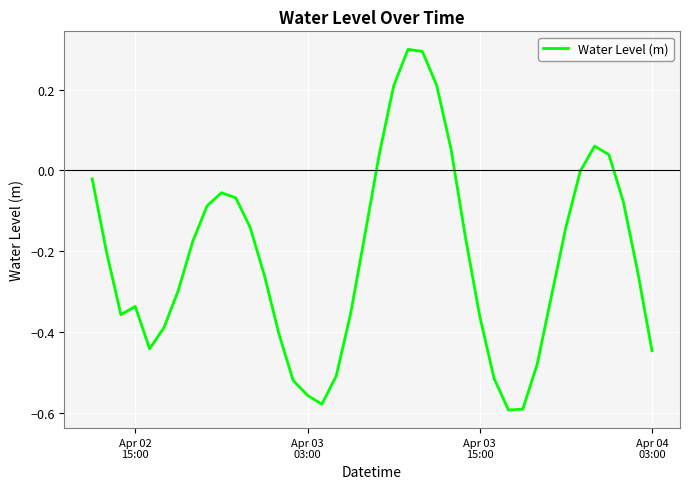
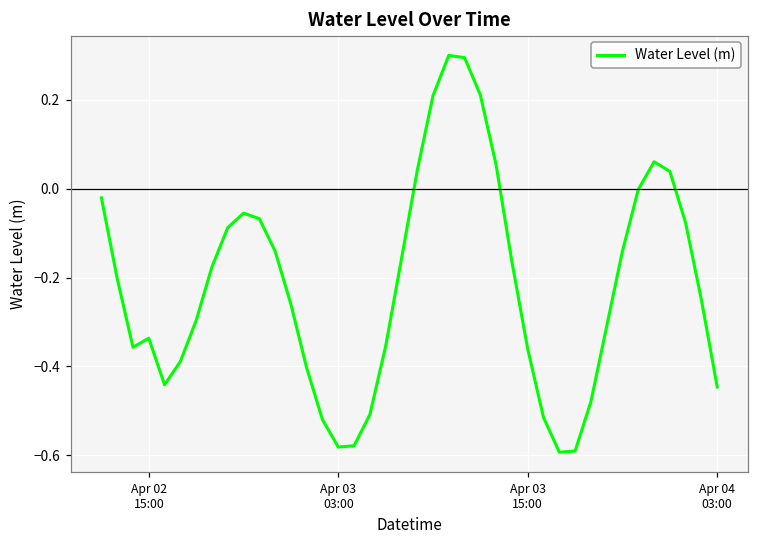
Apr 03 03:00: -0.56 -> -0.58
